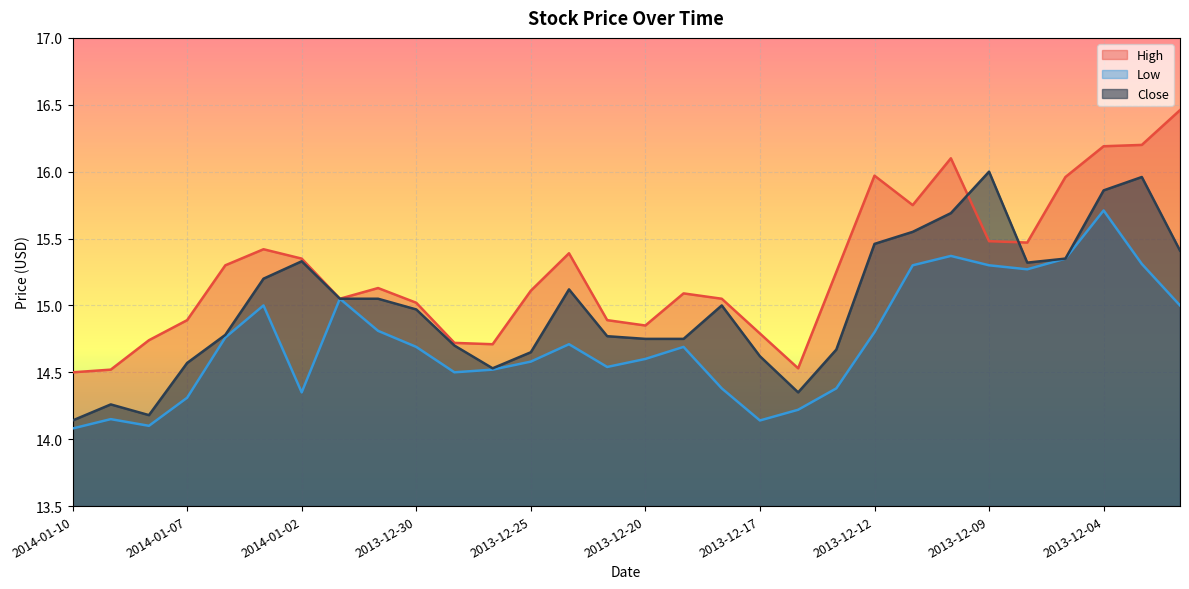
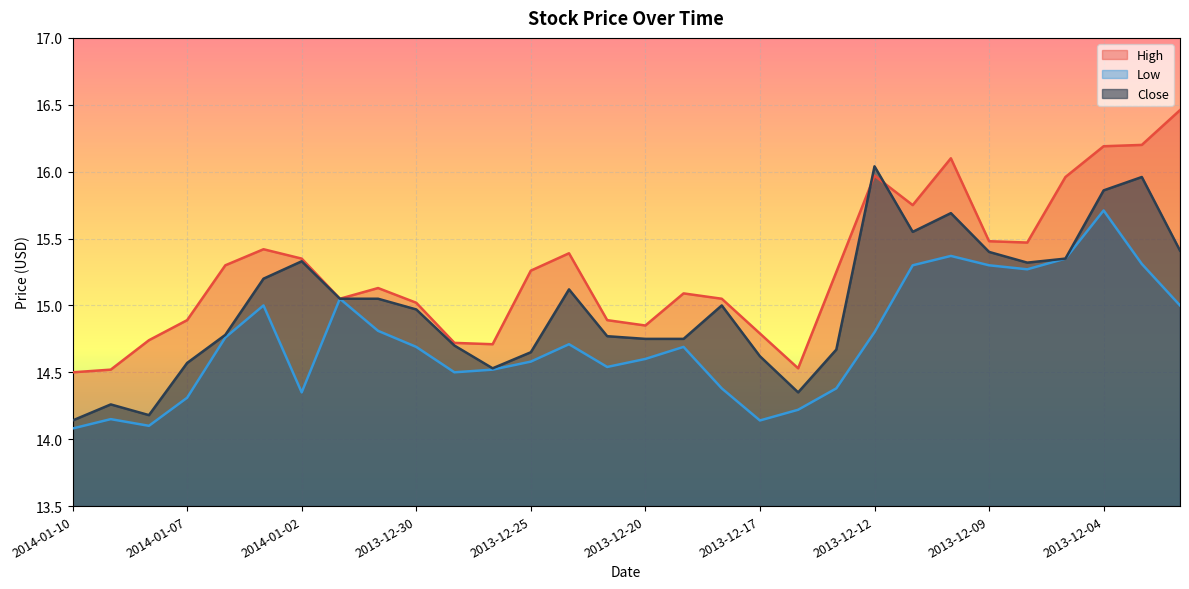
High, 2013-12-25: 15.11 -> 15.26
Close, 2013-12-12: 15.46 -> 16.04
Close, 2013-12-09: 16.0 -> 15.4
